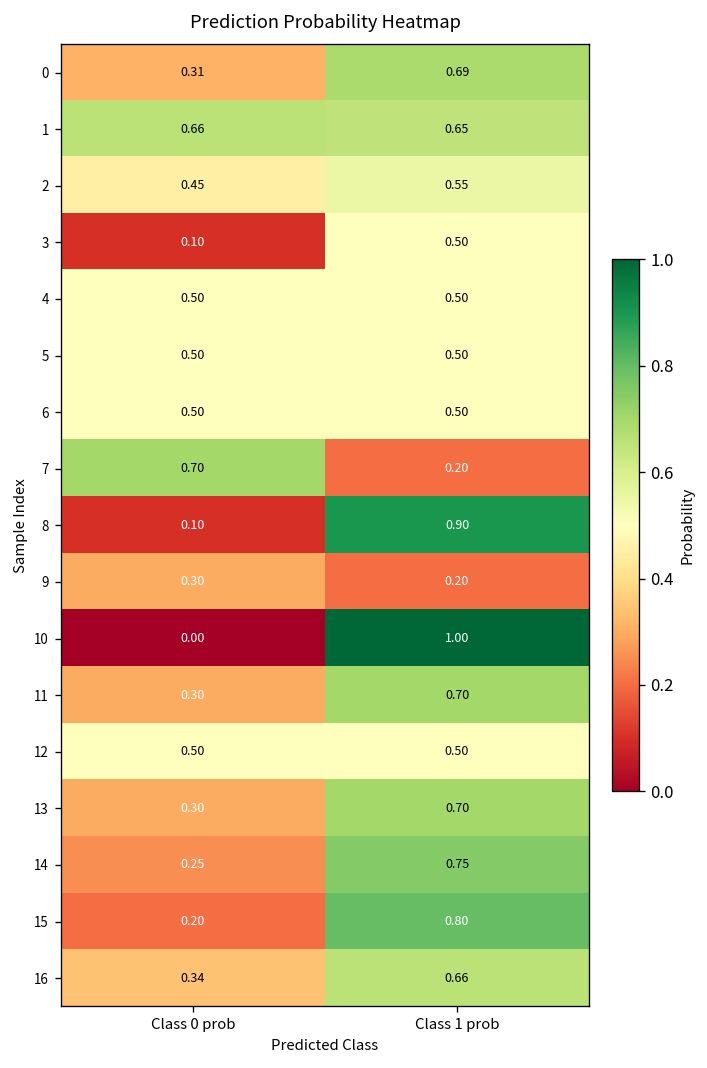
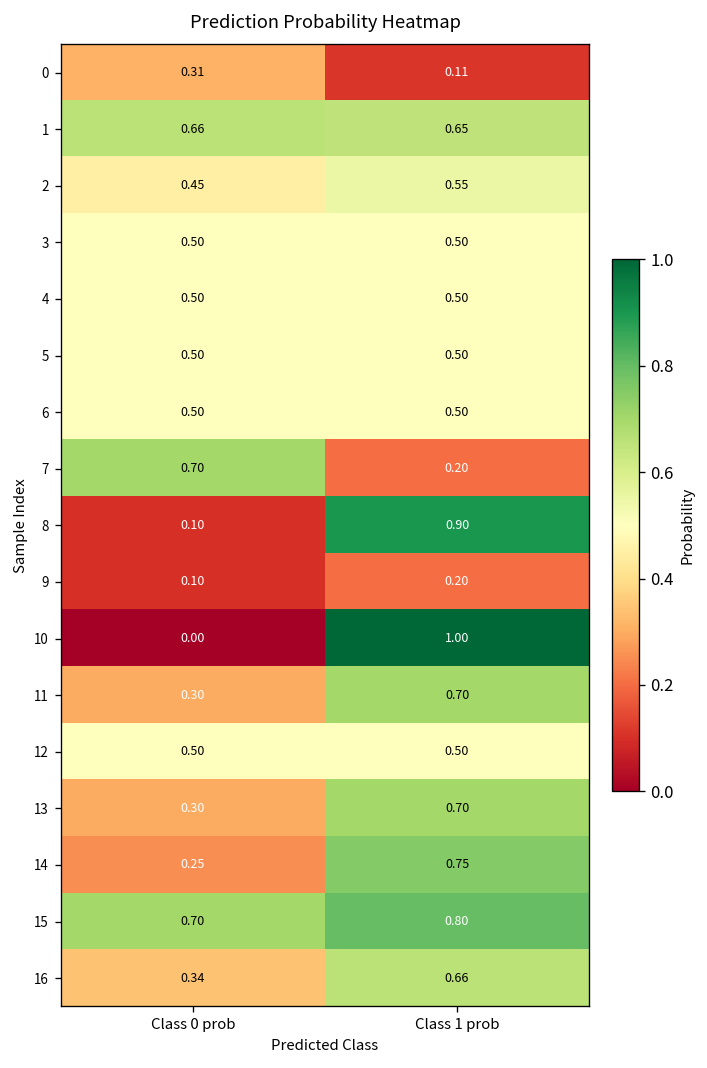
0, Class 1 prob: 0.69 -> 0.11
3, Class 0 prob: 0.10 -> 0.50
9, Class 0 prob: 0.30 -> 0.10
15, Class 0 prob: 0.20 -> 0.70
